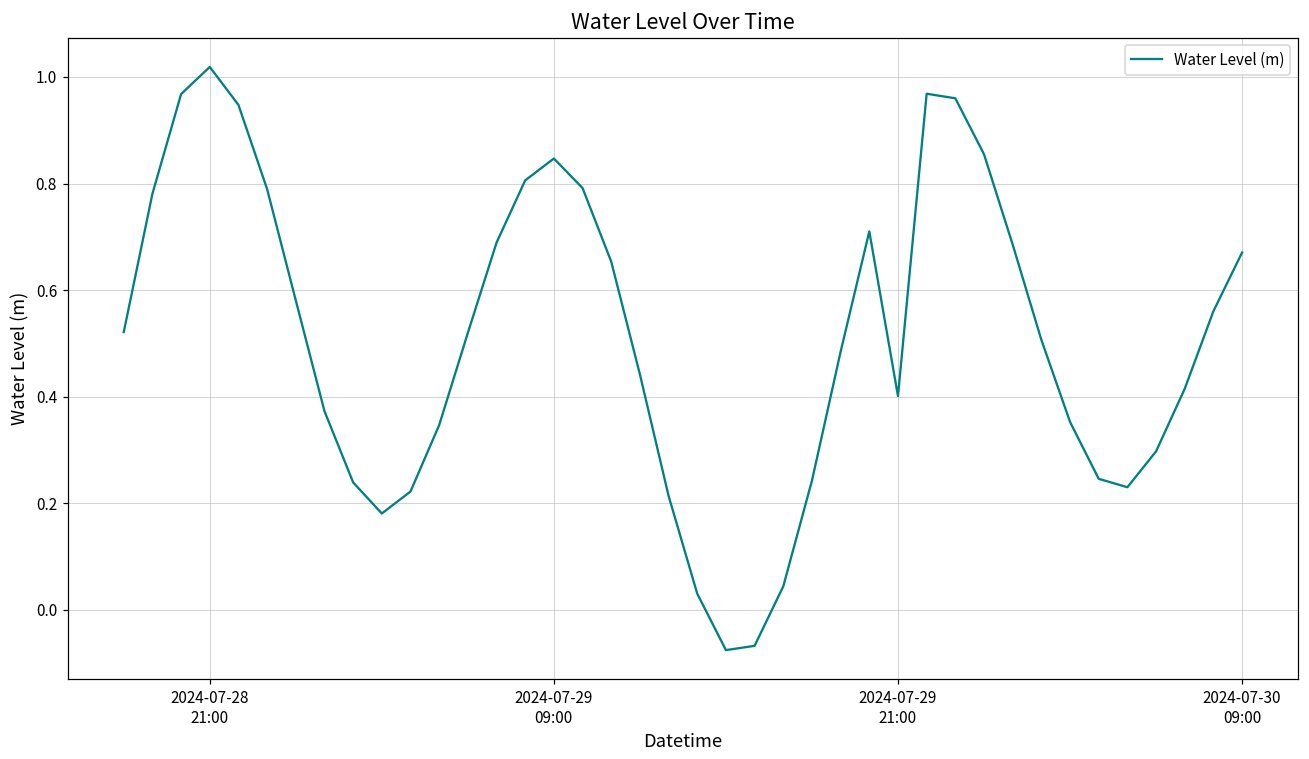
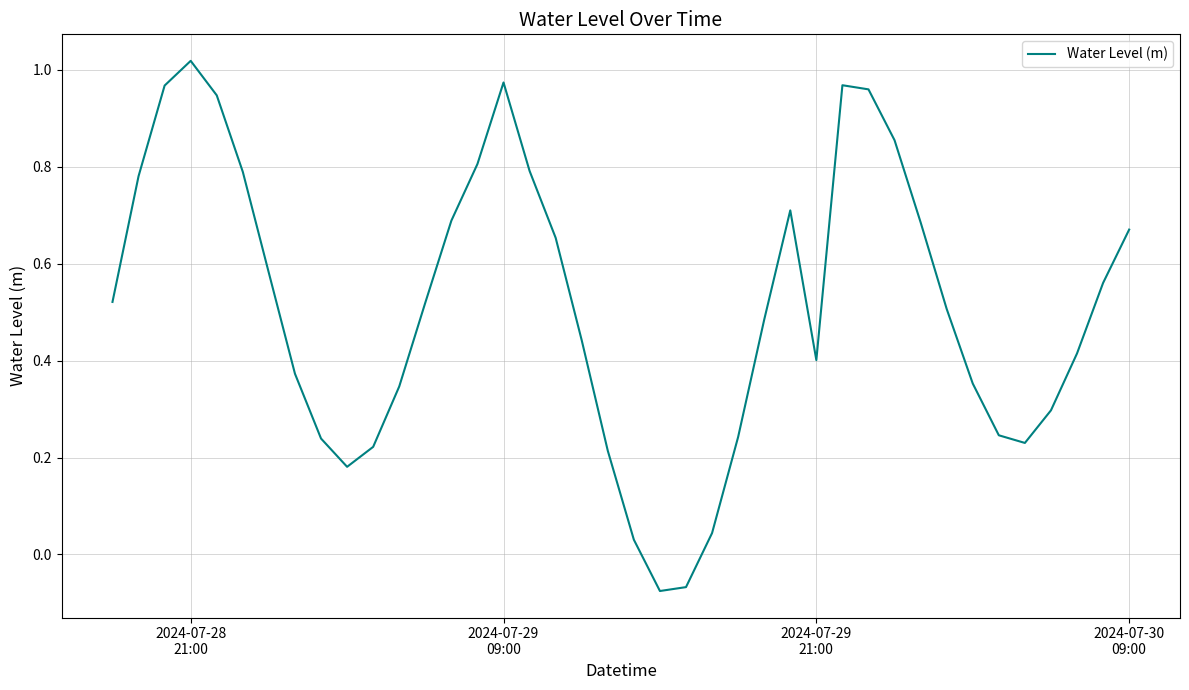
2024-07-29 09:00: 0.85 -> 0.97
